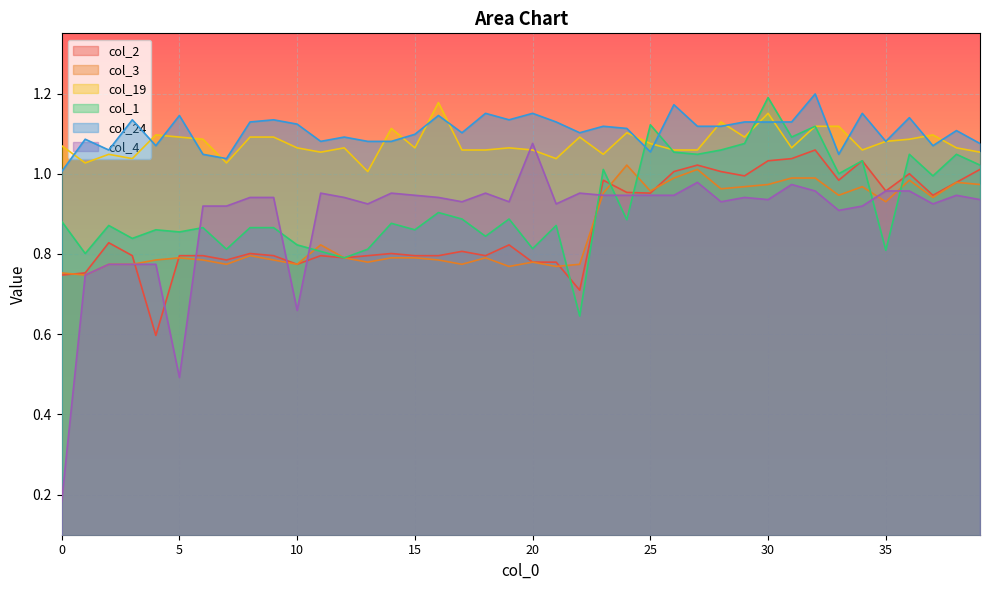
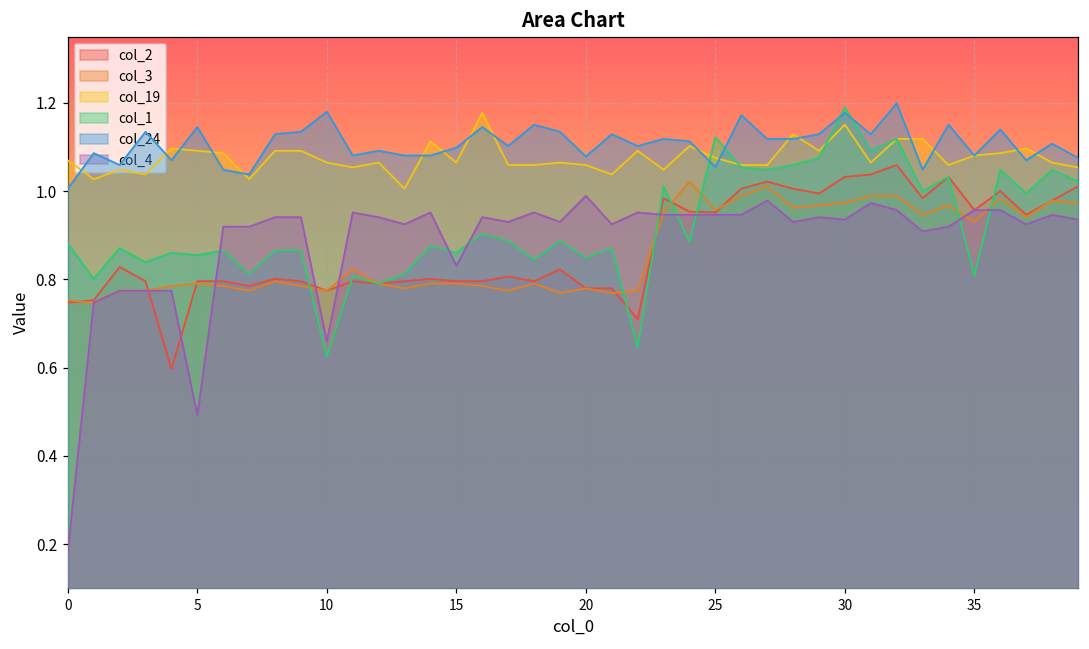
col_1, 10: 0.82 -> 0.62
col_24, 10: 1.12 -> 1.18
col_4, 15: 0.95 -> 0.83
col_1, 20: 0.81 -> 0.85
col_24, 20: 1.15 -> 1.08
col_4, 20: 1.08 -> 0.99
col_24, 30: 1.13 -> 1.18
